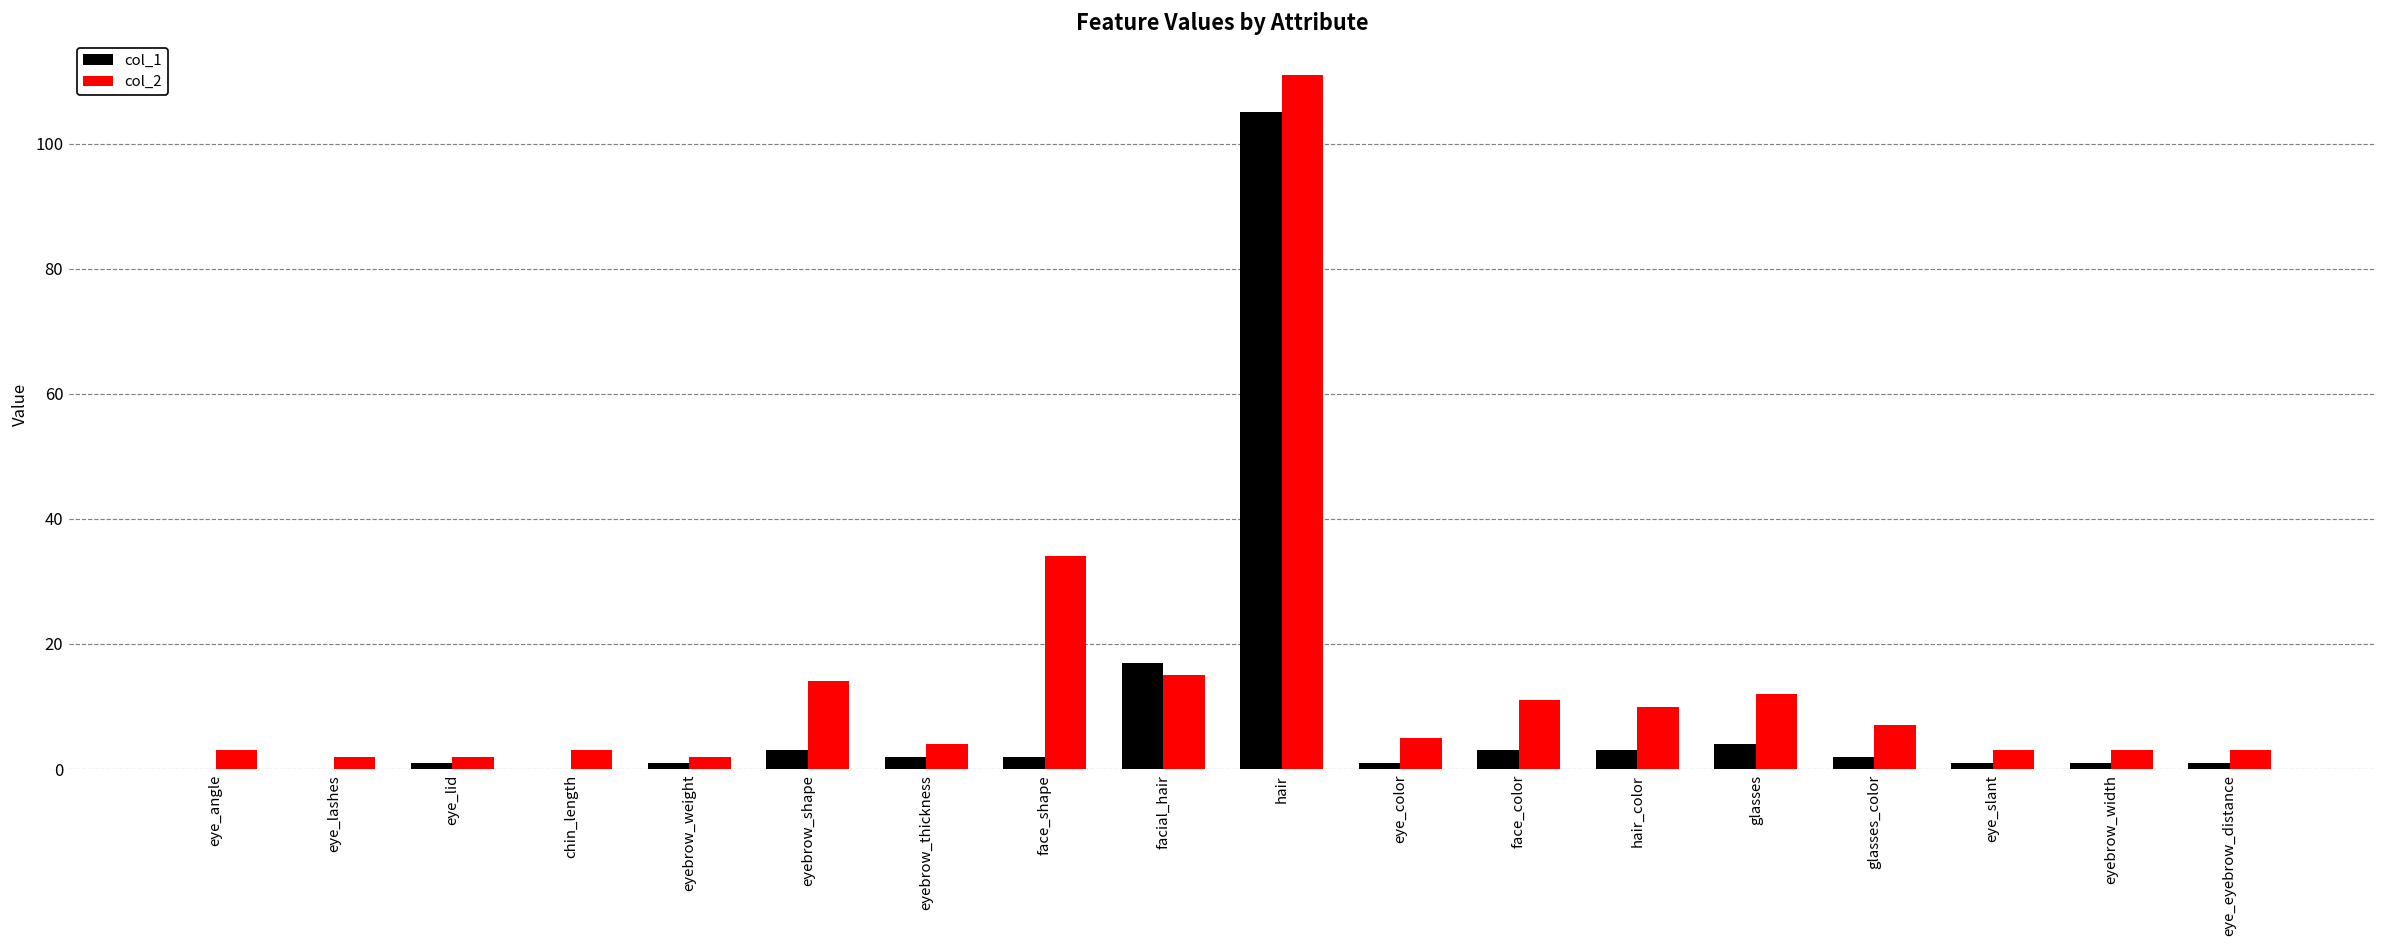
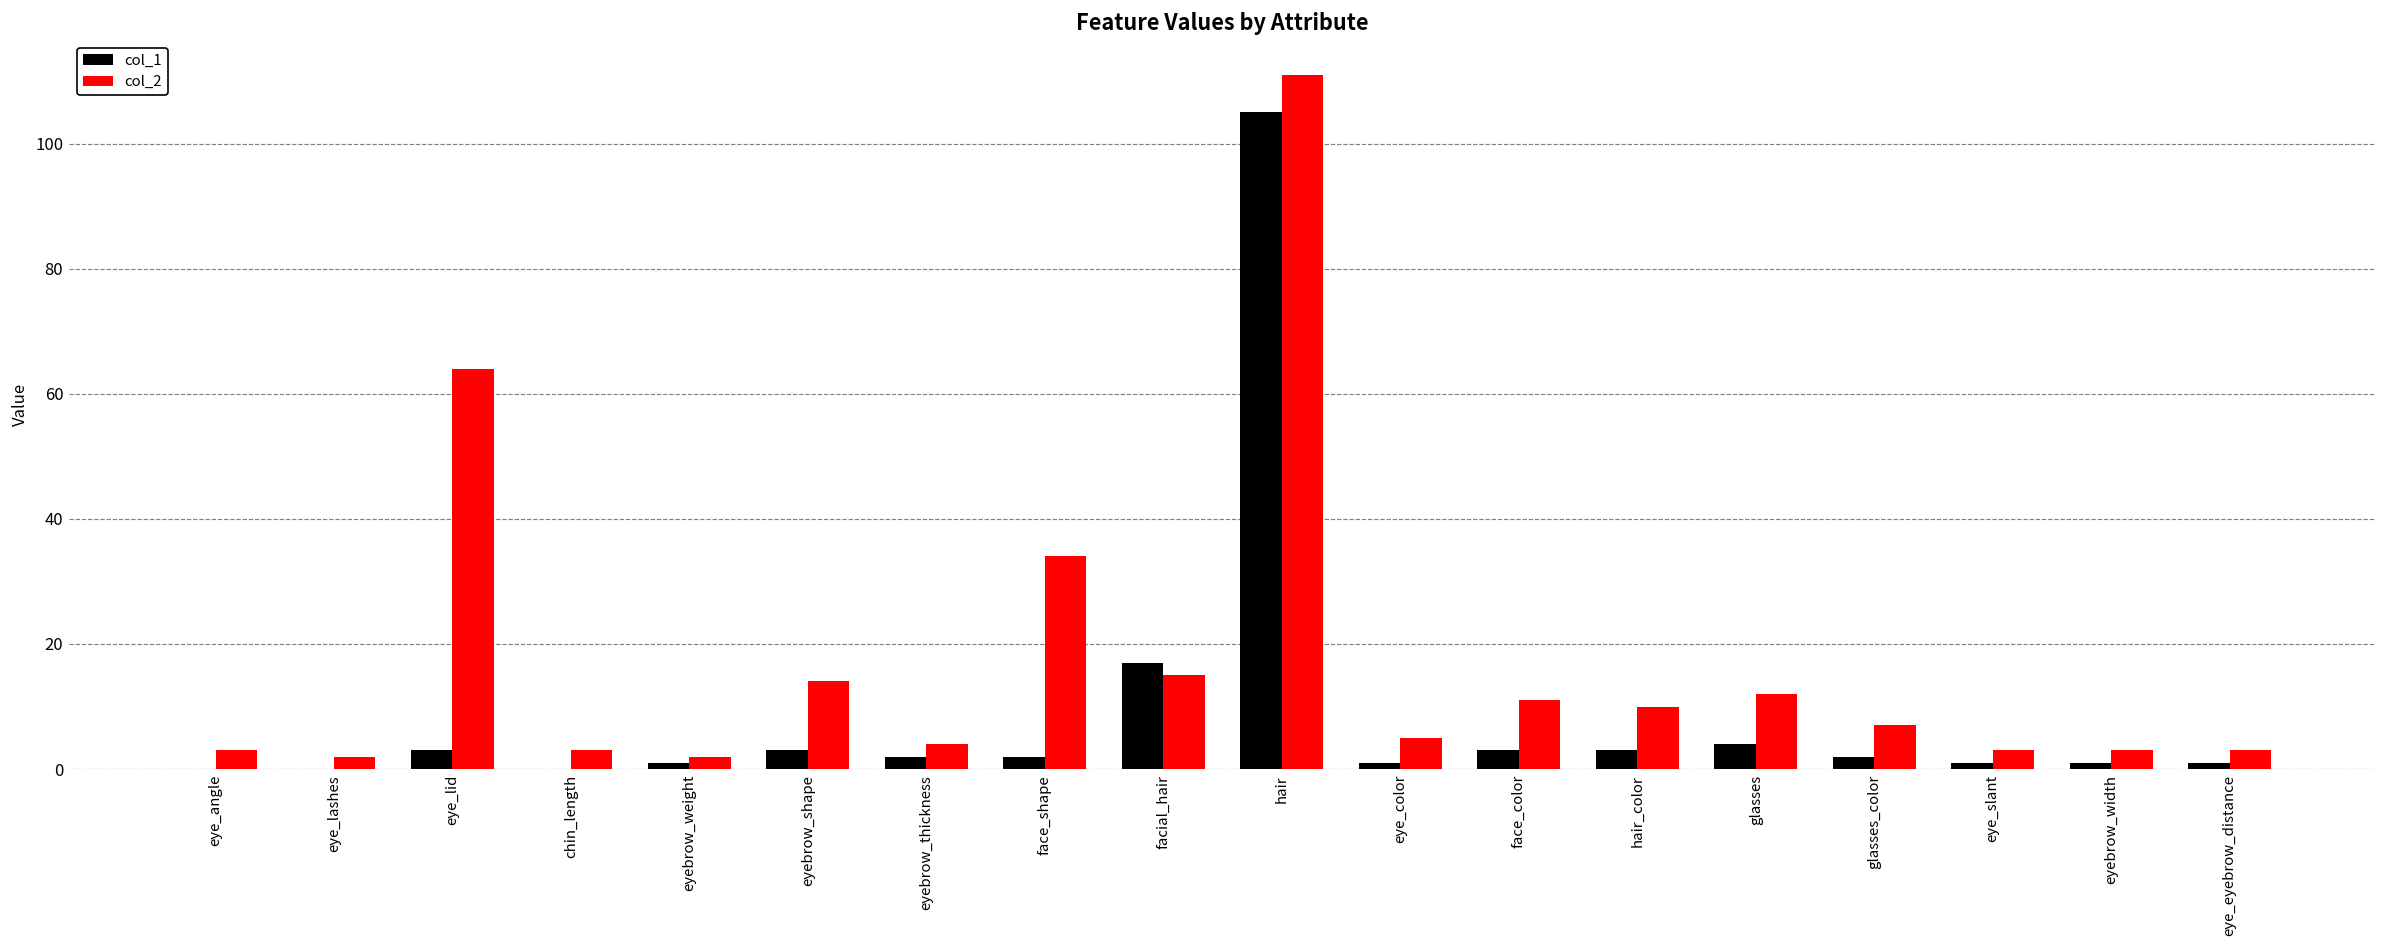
col_1, eye_lid: 1 -> 3
col_2, eye_lid: 2 -> 64
